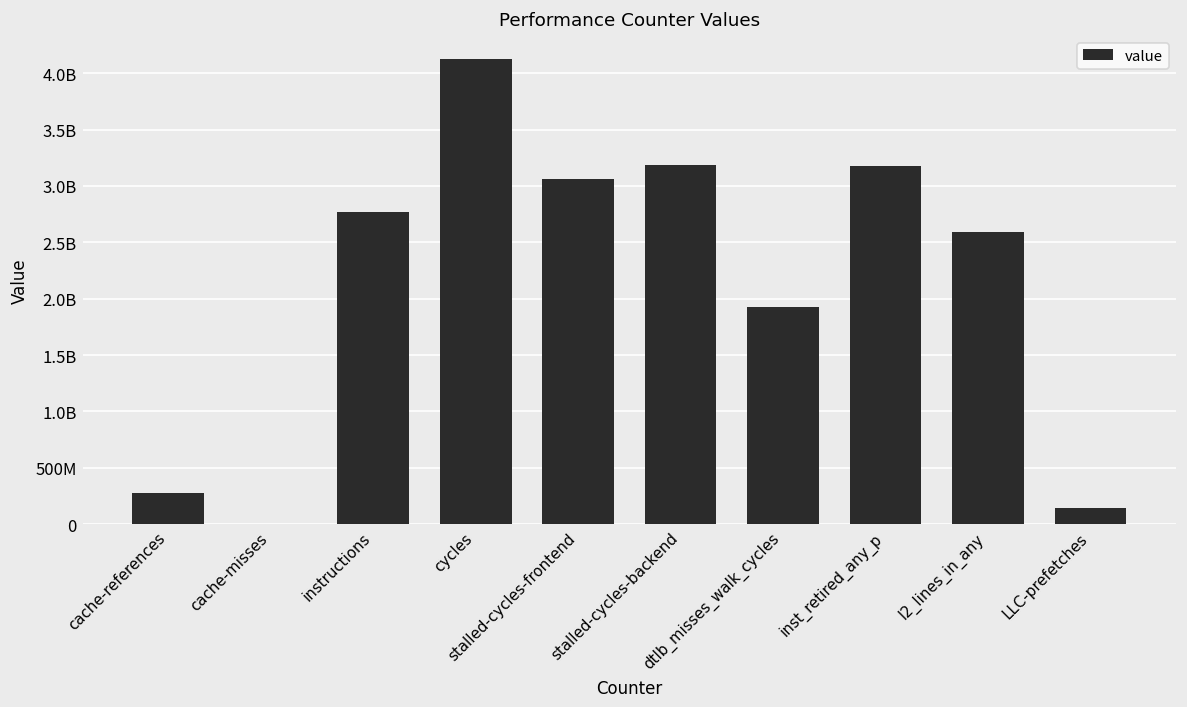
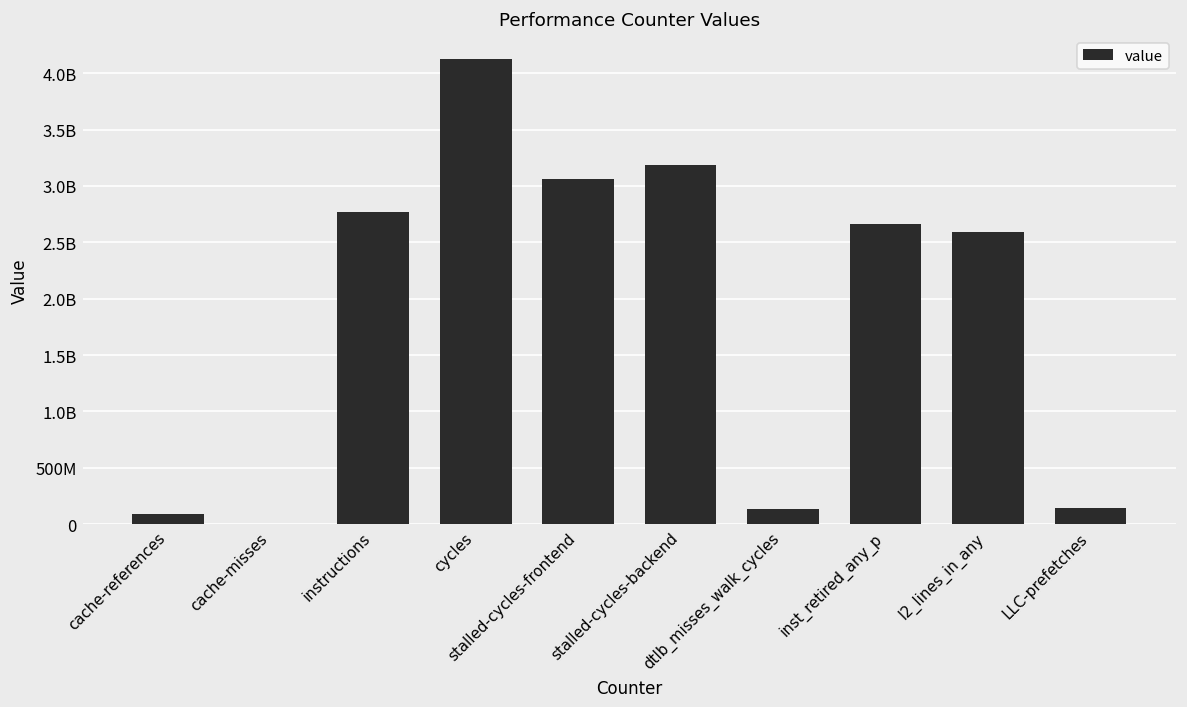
cache-references: 300000000 -> 100000000
dtlb_misses_walk_cycles: 1900000000 -> 100000000
inst_retired_any_p: 3200000000 -> 2700000000
